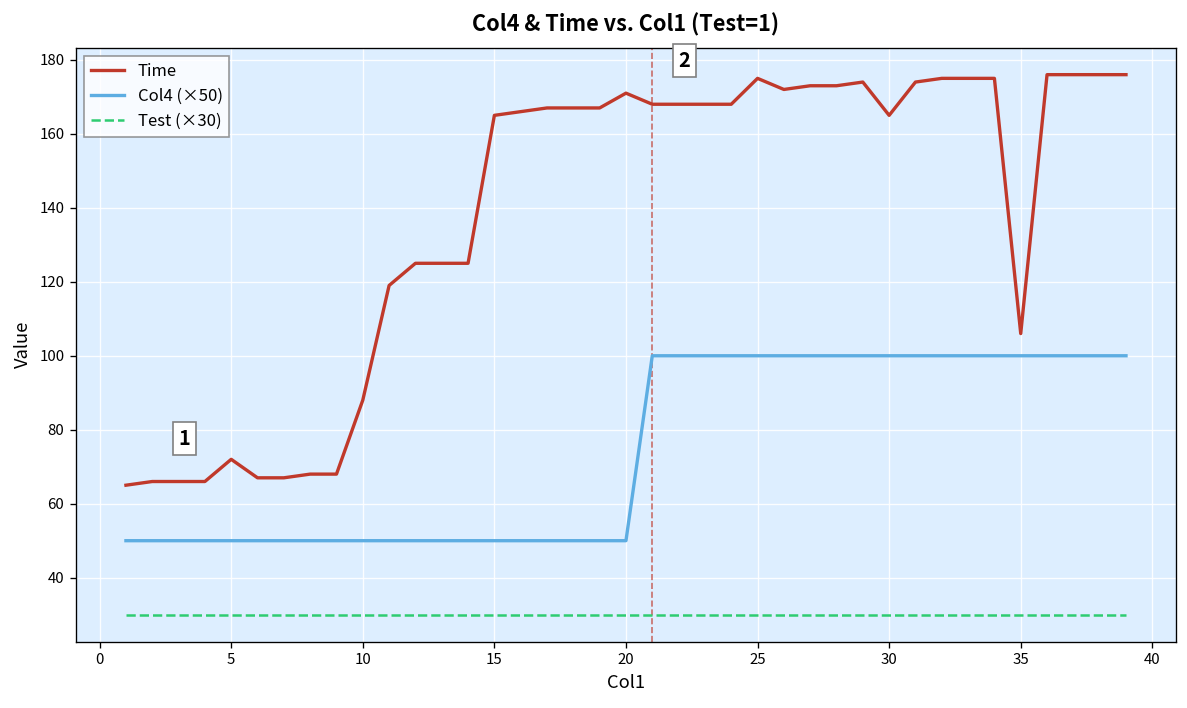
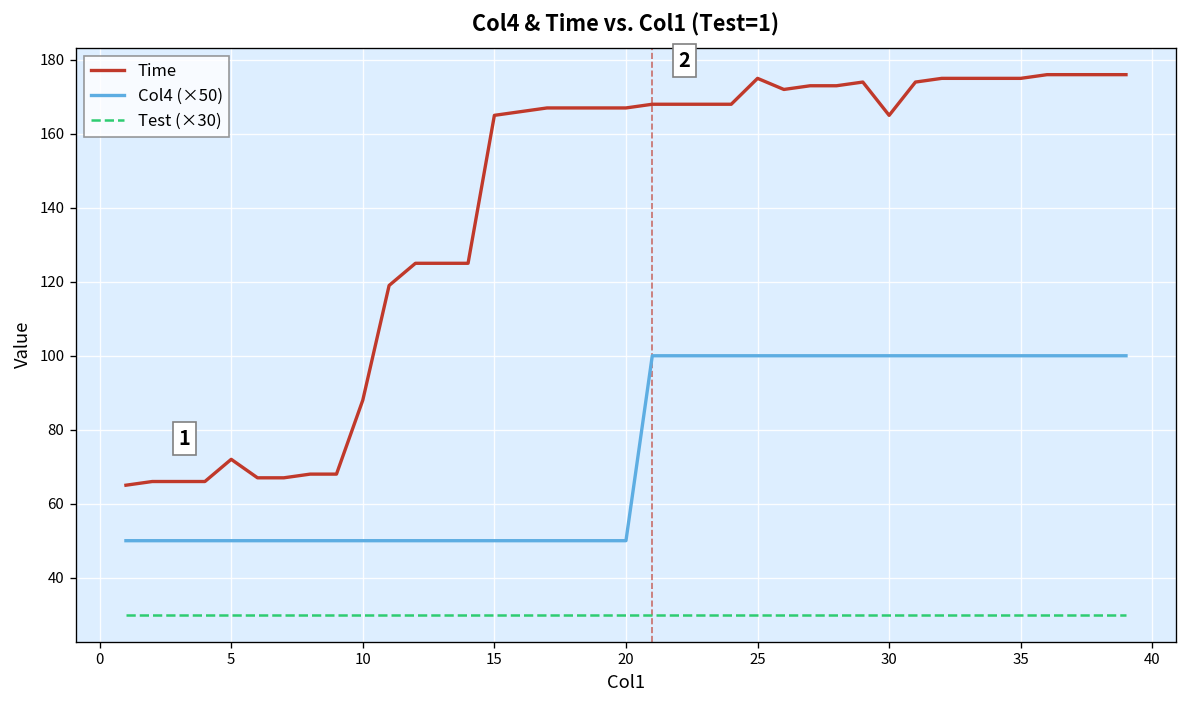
Time, 20: 171 -> 167
Time, 35: 106 -> 175
